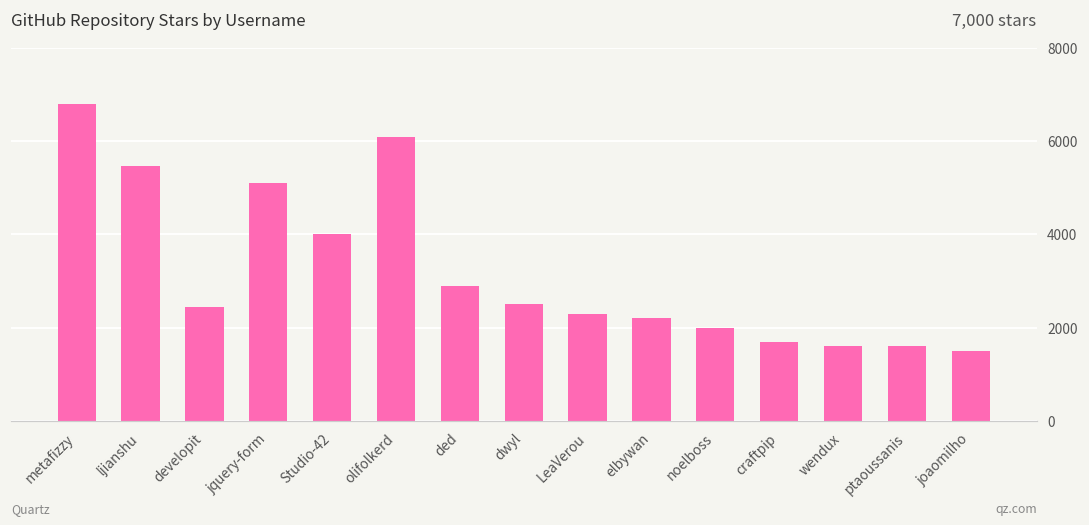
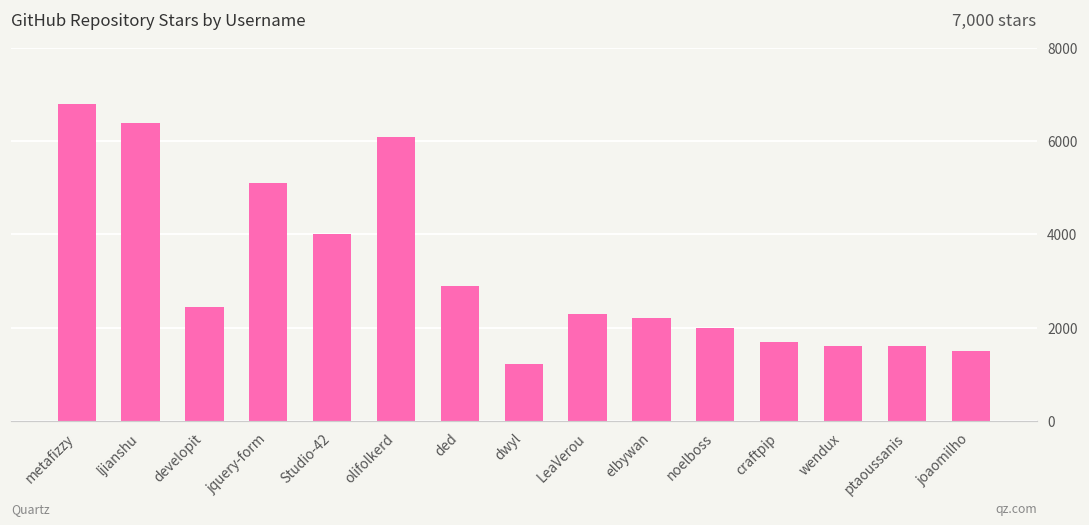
ljianshu: 5500 -> 6400
dwyl: 2500 -> 1200
